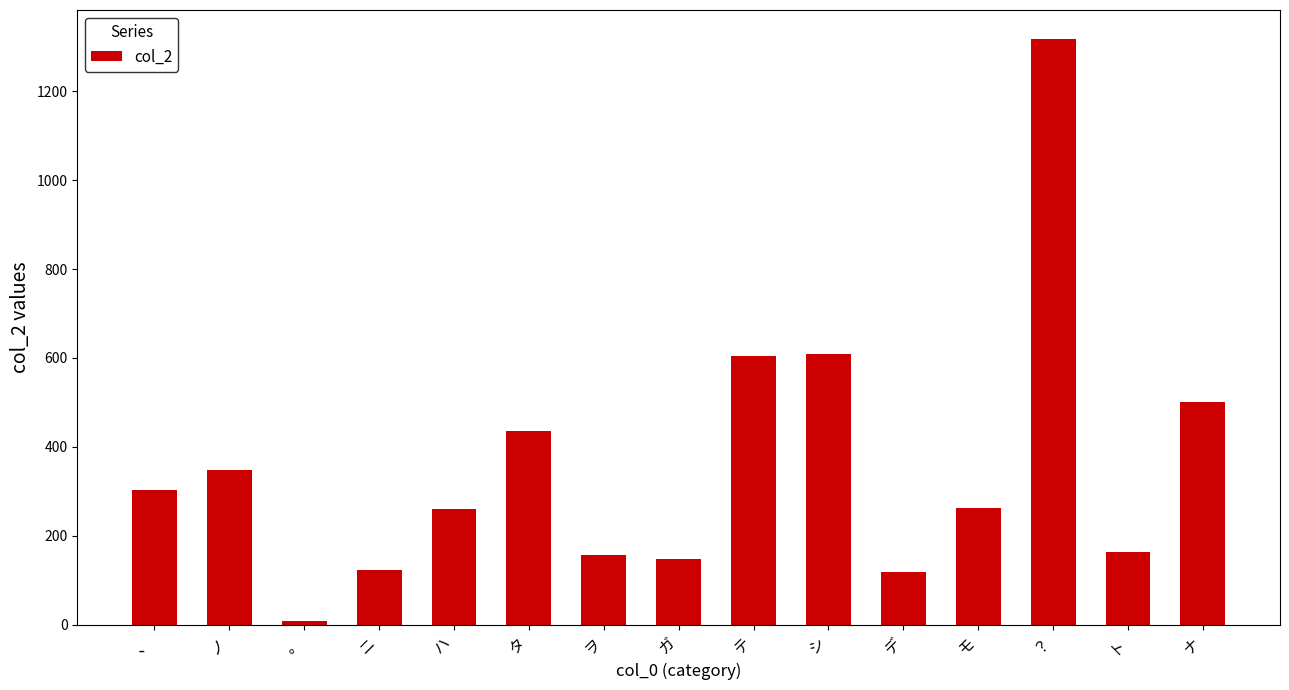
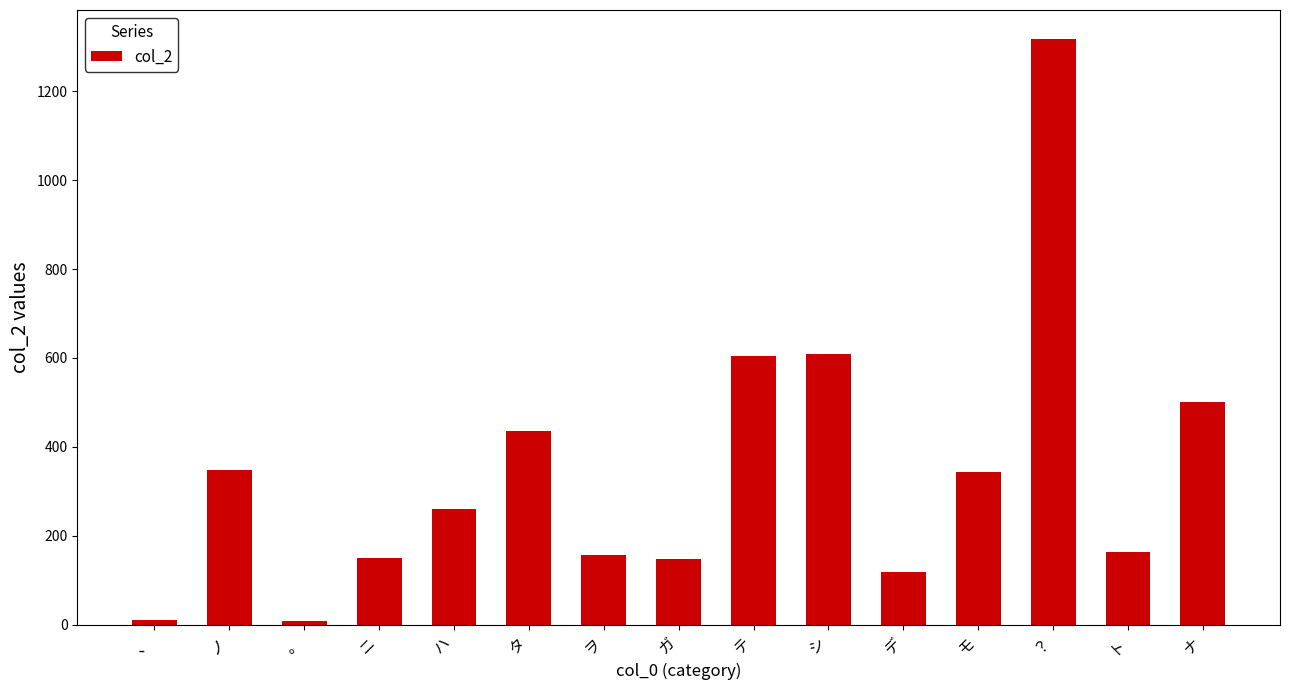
、: 300 -> 10
ニ: 120 -> 150
モ: 260 -> 340
